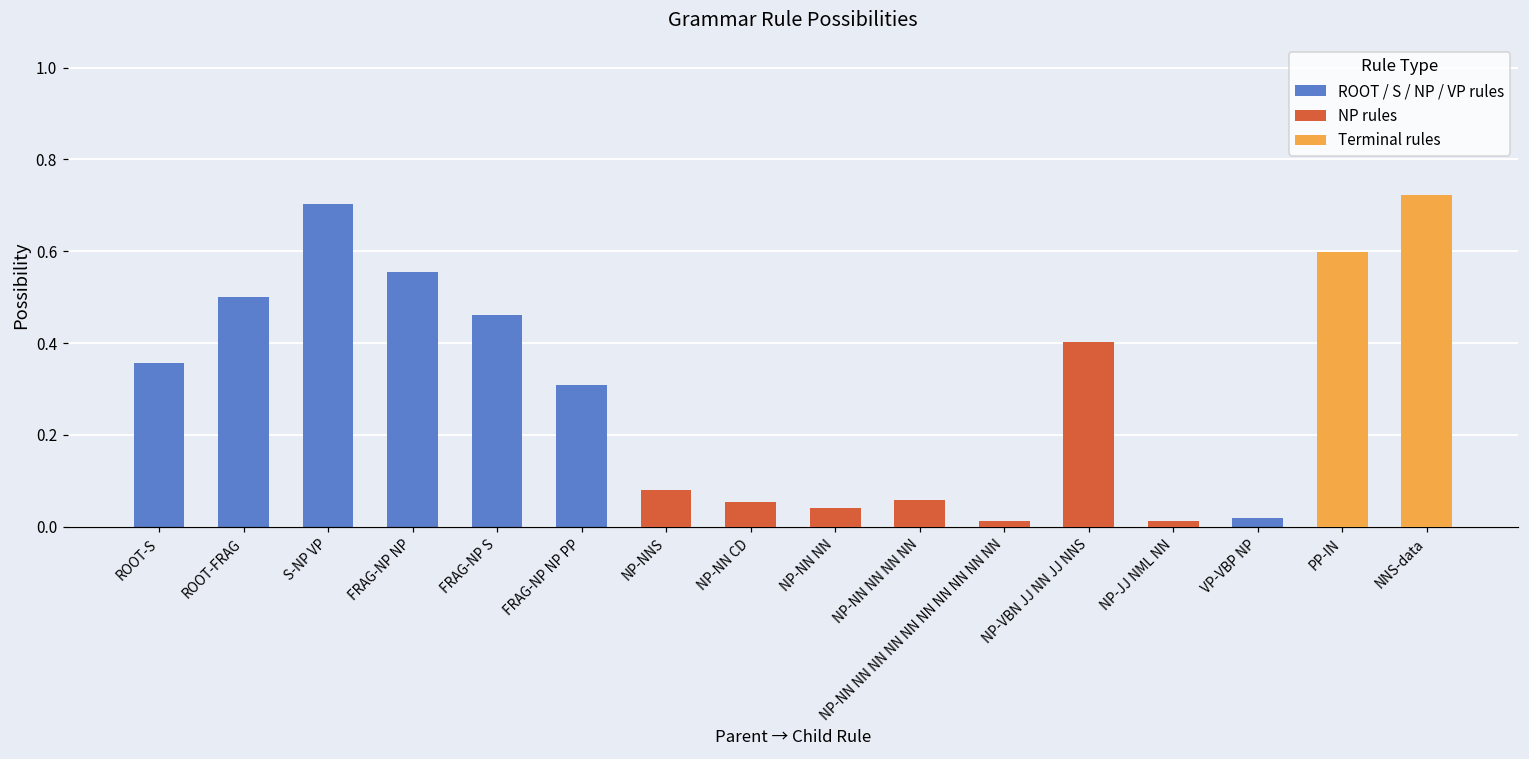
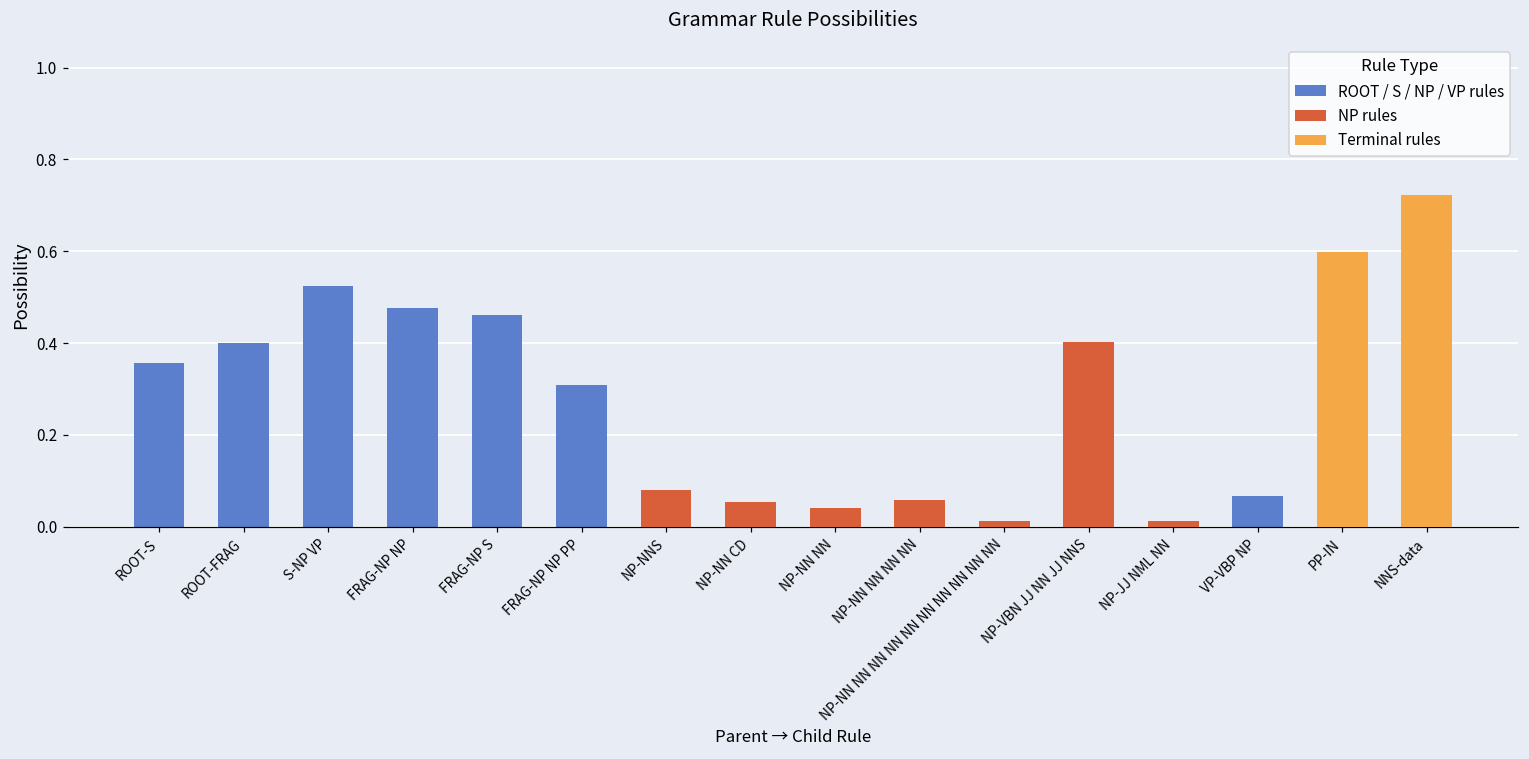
ROOT / S / NP / VP rules, ROOT-FRAG: 0.5 -> 0.4
ROOT / S / NP / VP rules, S-NP VP: 0.70 -> 0.52
ROOT / S / NP / VP rules, FRAG-NP NP: 0.56 -> 0.48
ROOT / S / NP / VP rules, VP-VBP NP: 0.02 -> 0.07
